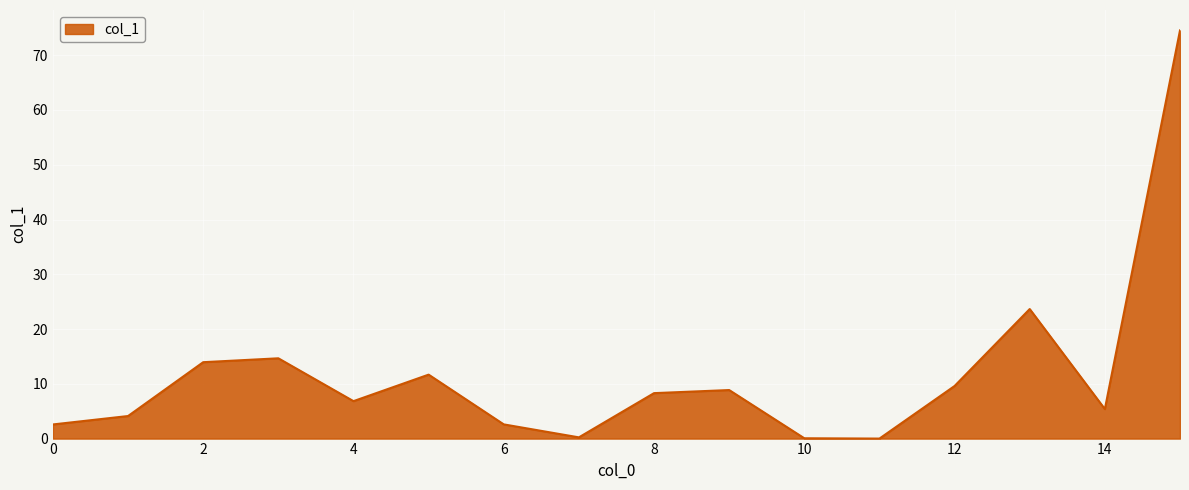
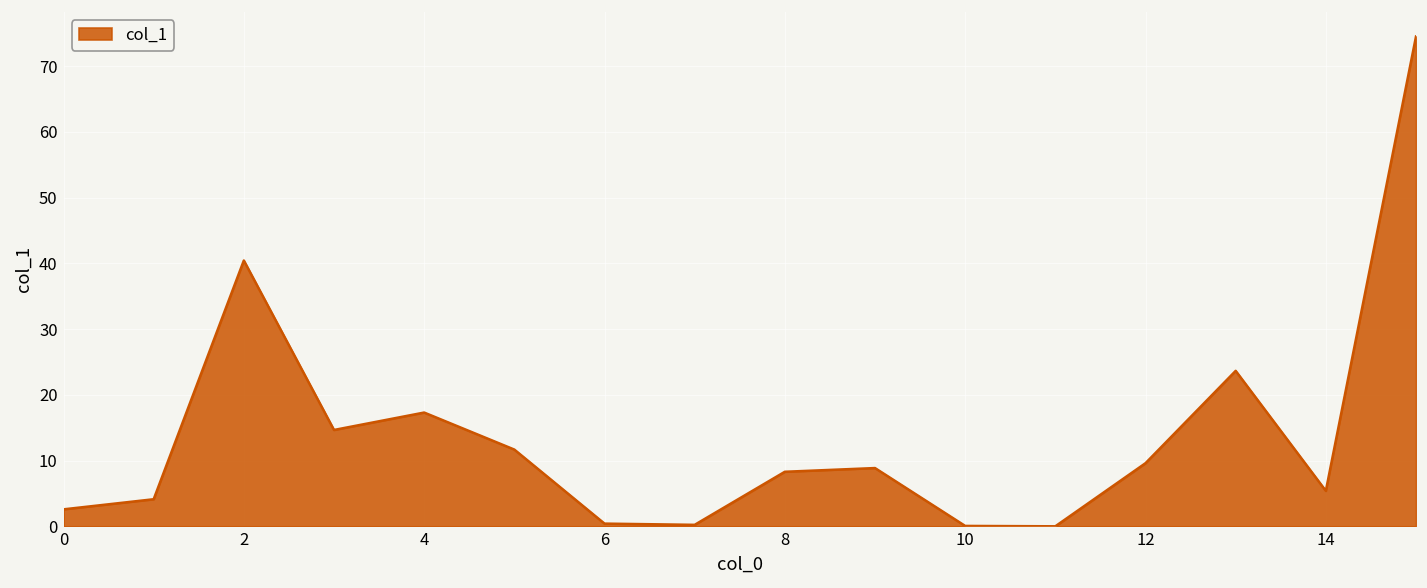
2: 14 -> 40
4: 7 -> 17
6: 3 -> 0
